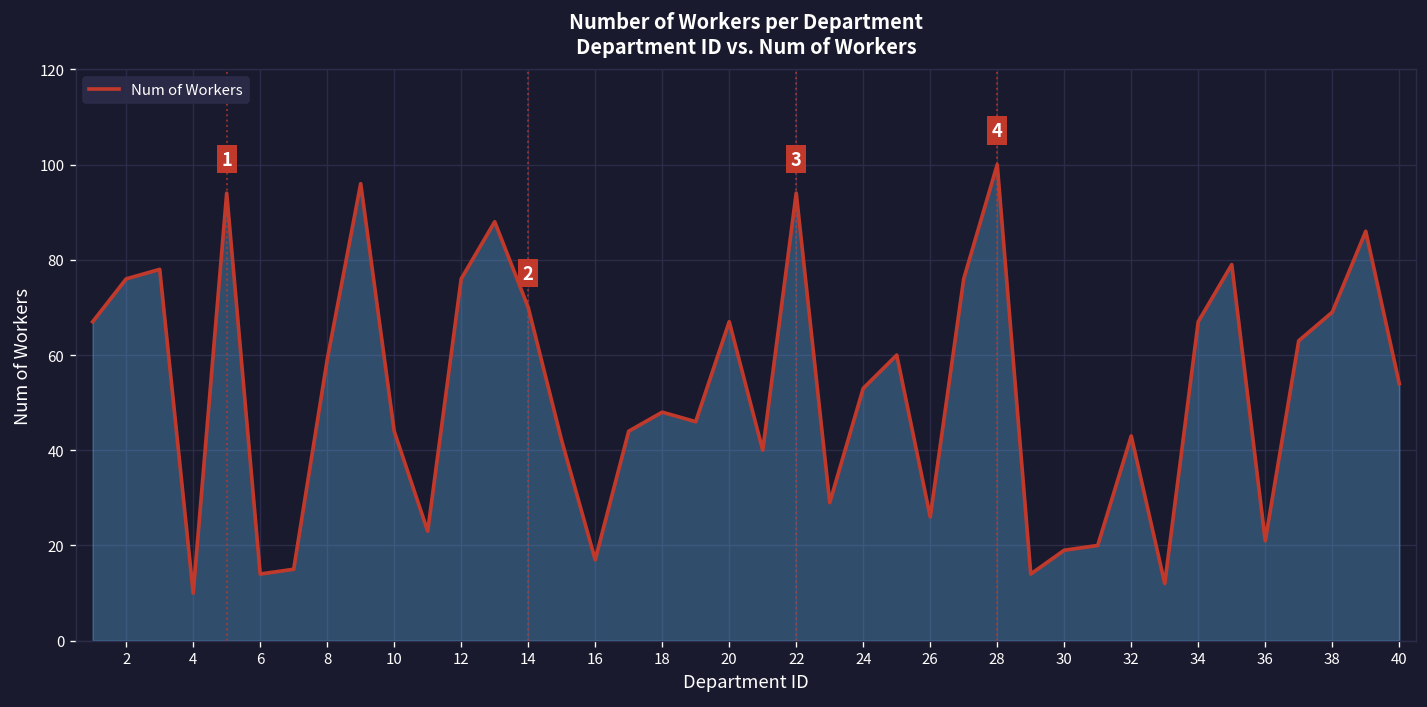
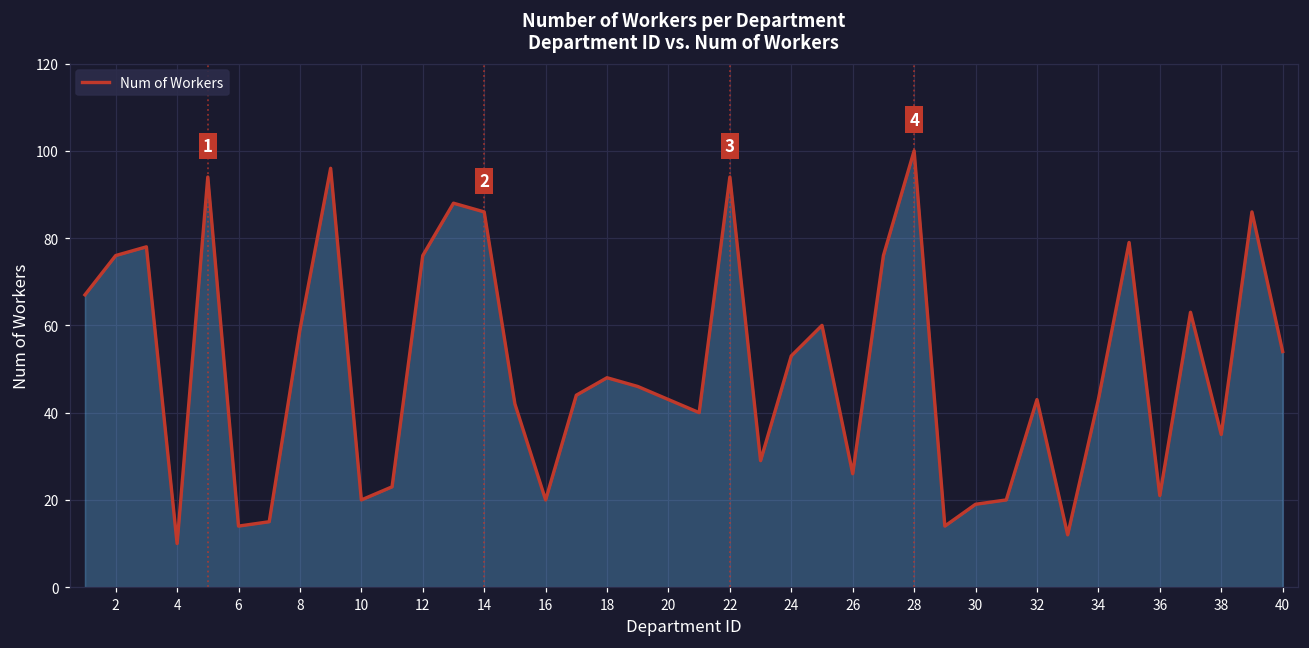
10: 44 -> 20
14: 70 -> 86
16: 17 -> 20
20: 67 -> 43
34: 67 -> 43
38: 69 -> 35
